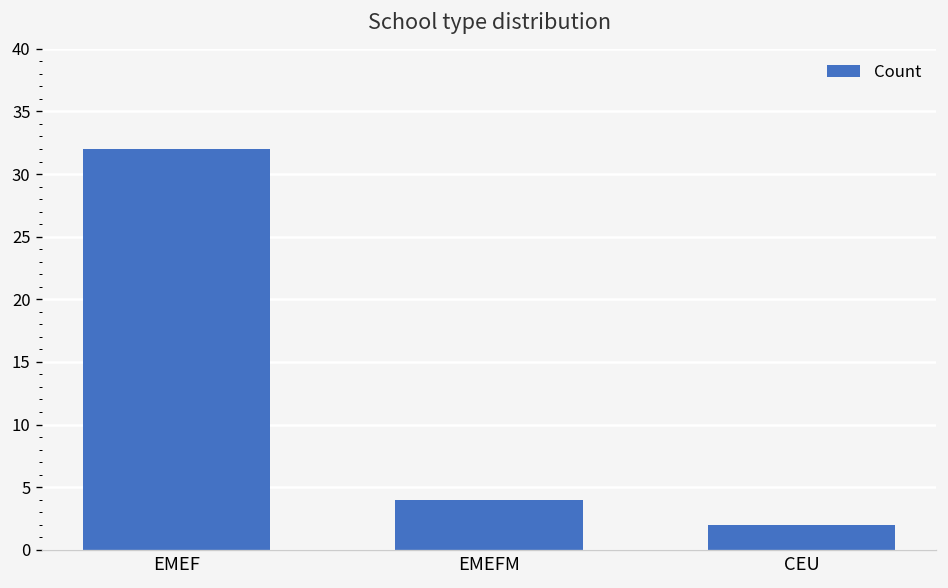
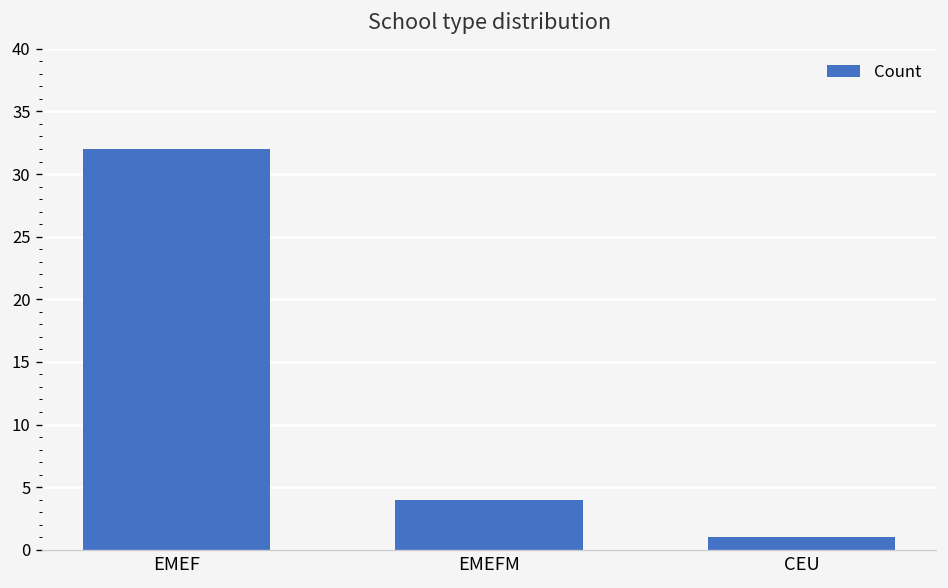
CEU: 2 -> 1
